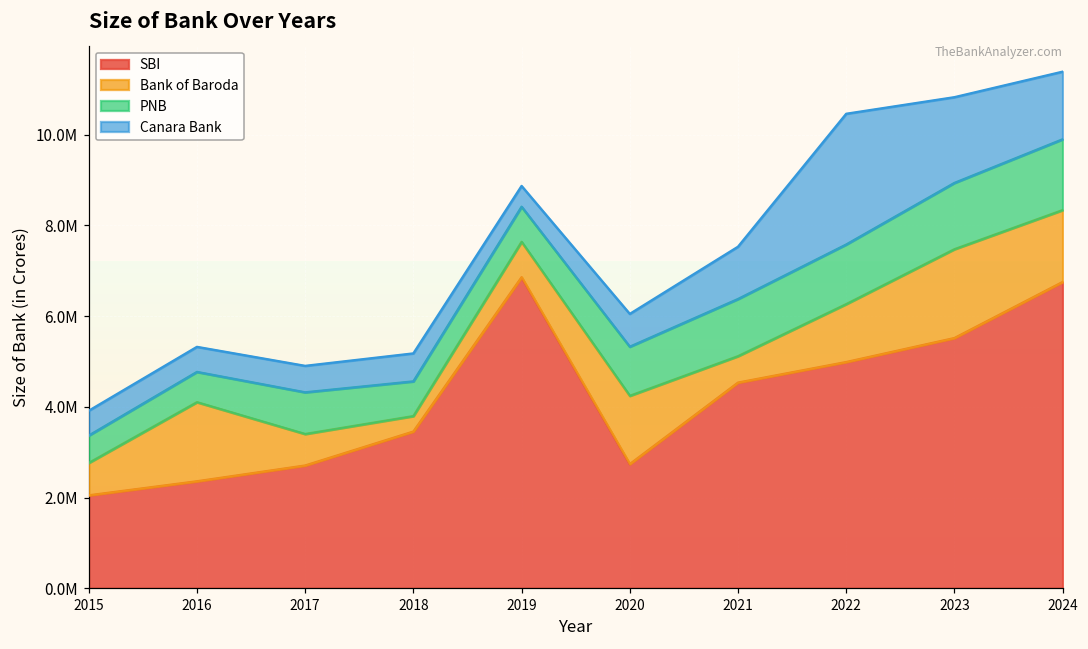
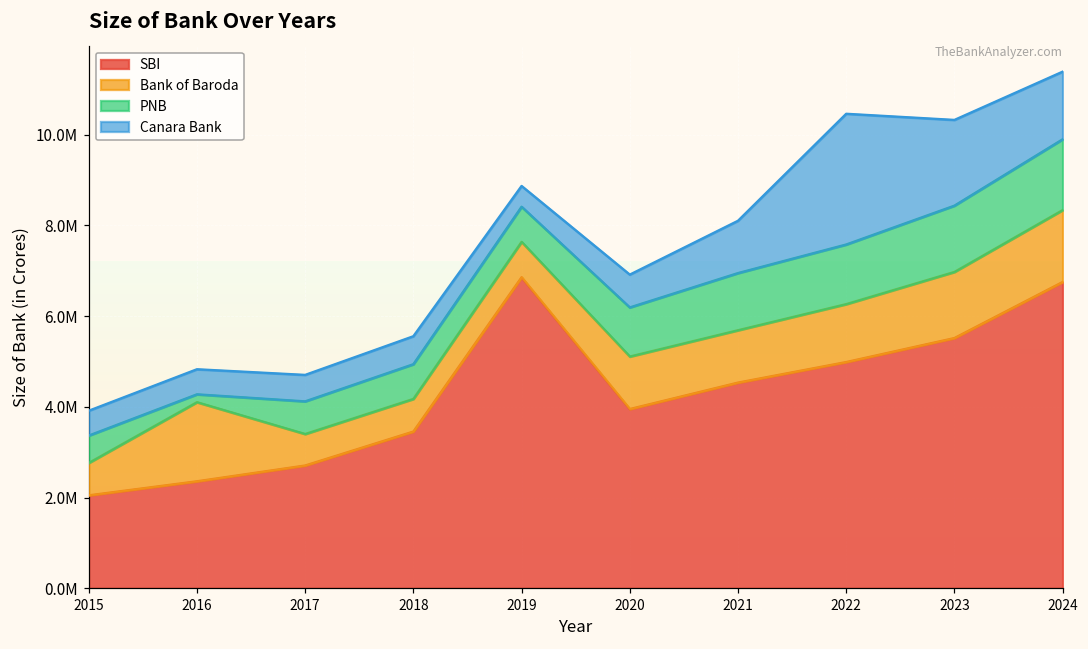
PNB, 2016: 700000 -> 200000
PNB, 2017: 900000 -> 700000
Bank of Baroda, 2018: 300000 -> 700000
SBI, 2020: 2700000 -> 4000000
Bank of Baroda, 2020: 1500000 -> 1200000
Bank of Baroda, 2021: 600000 -> 1200000
Bank of Baroda, 2023: 2000000 -> 1500000
